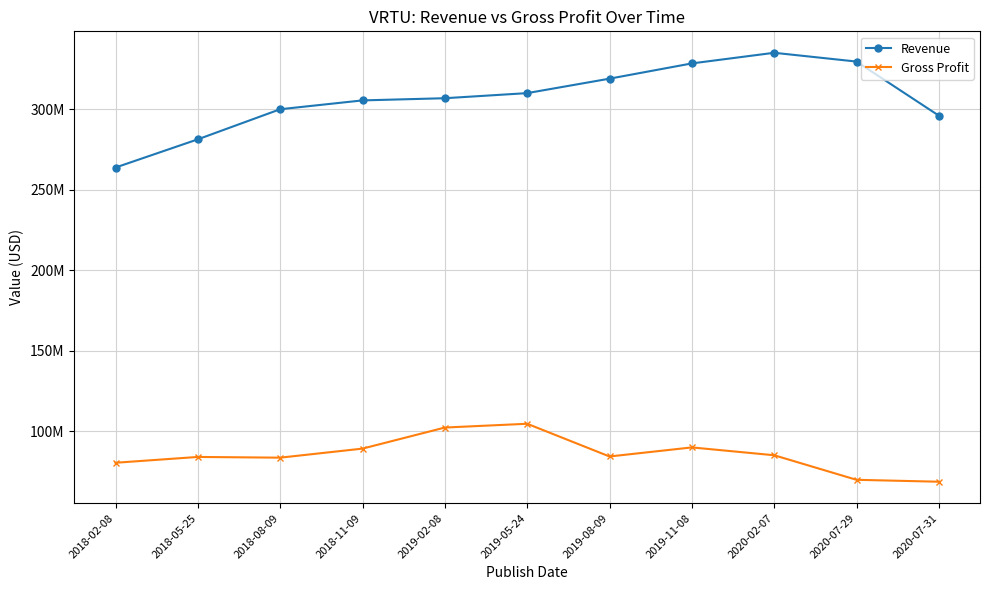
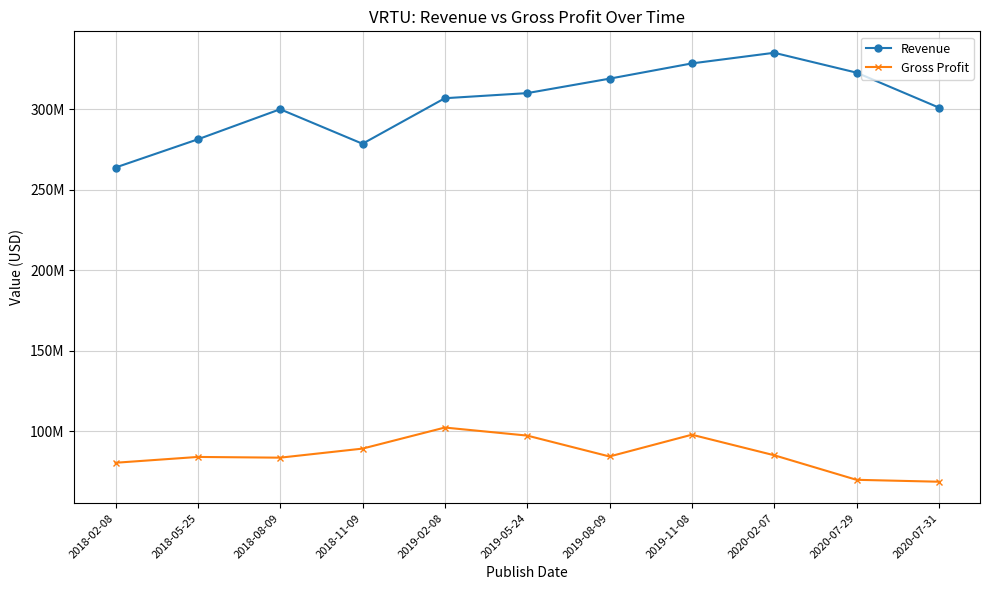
Revenue, 2018-11-09: 306000000 -> 279000000
Gross Profit, 2019-05-24: 105000000 -> 97000000
Gross Profit, 2019-11-08: 90000000 -> 98000000
Revenue, 2020-07-29: 330000000 -> 323000000
Revenue, 2020-07-31: 296000000 -> 301000000
